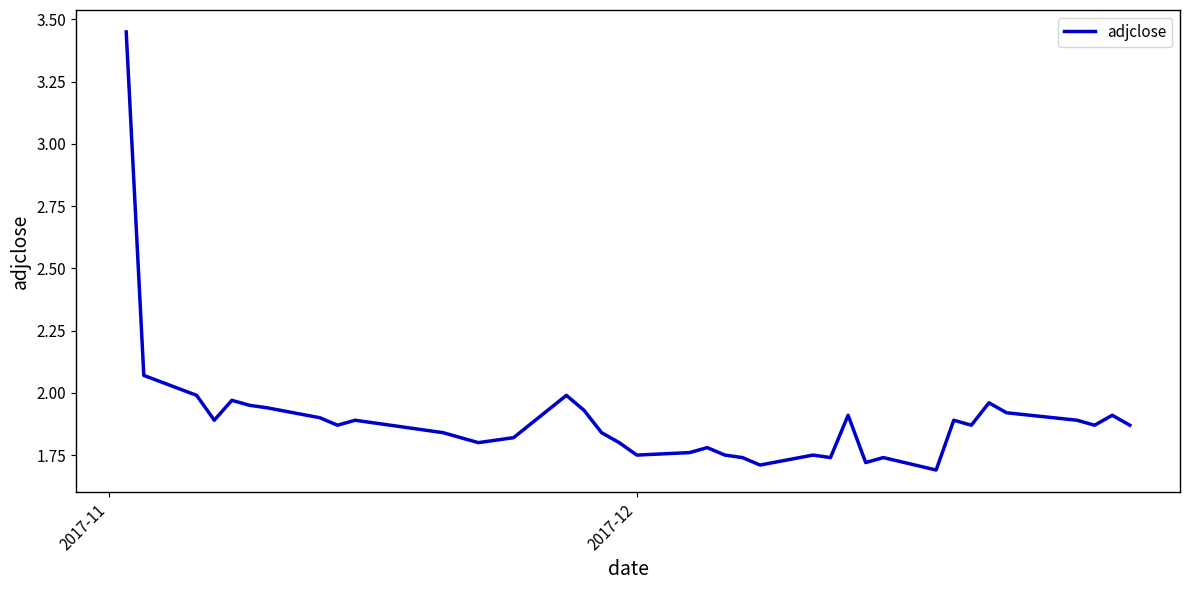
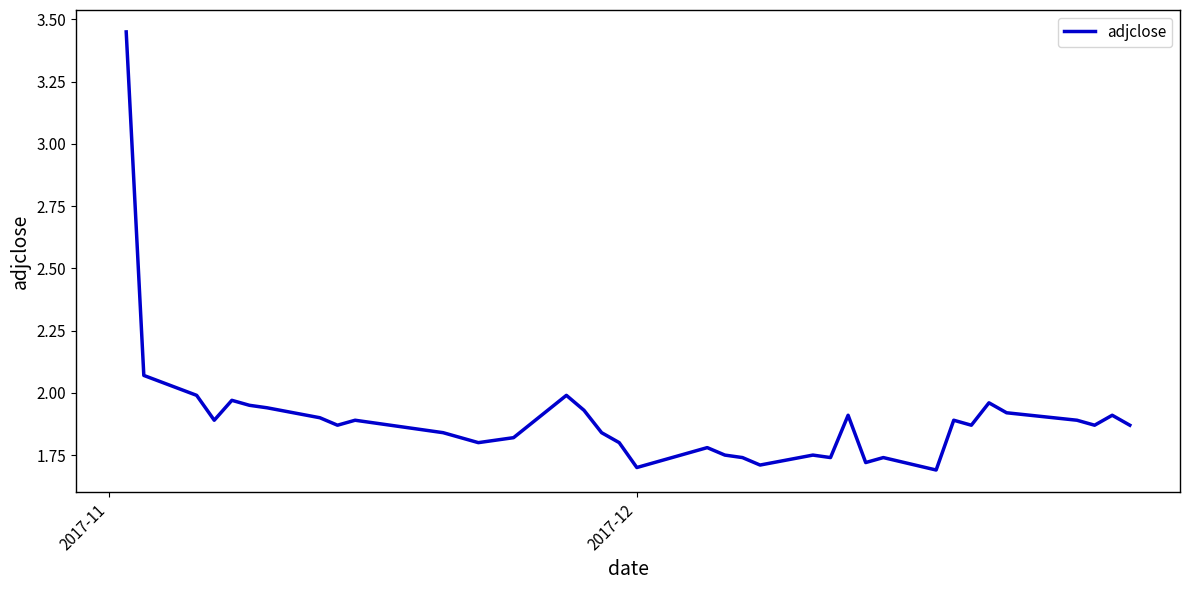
2017-12: 1.75 -> 1.70
